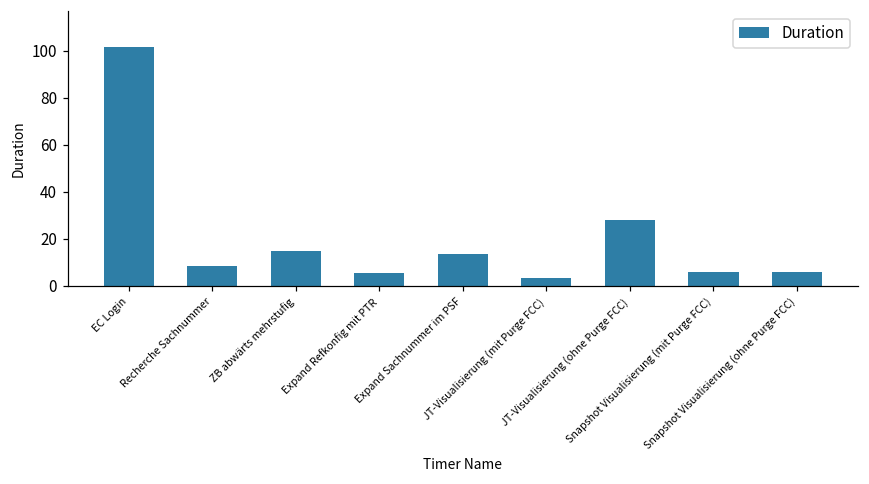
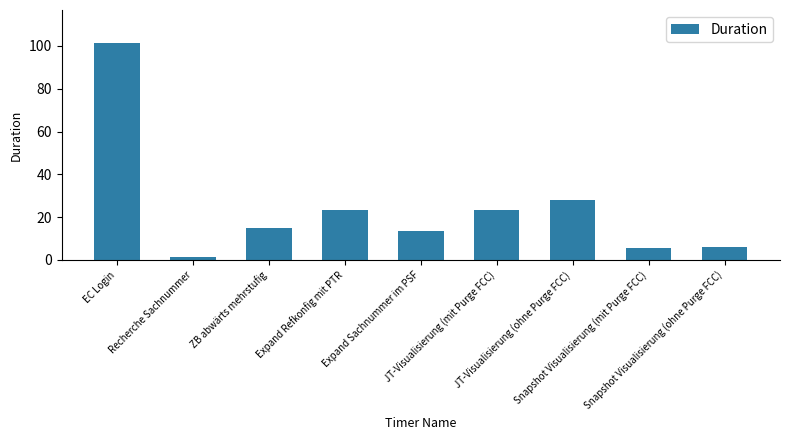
Recherche Sachnummer: 8 -> 1
Expand Refkonfig mit PTR: 6 -> 23
JT-Visualisierung (mit Purge FCC): 3 -> 24
